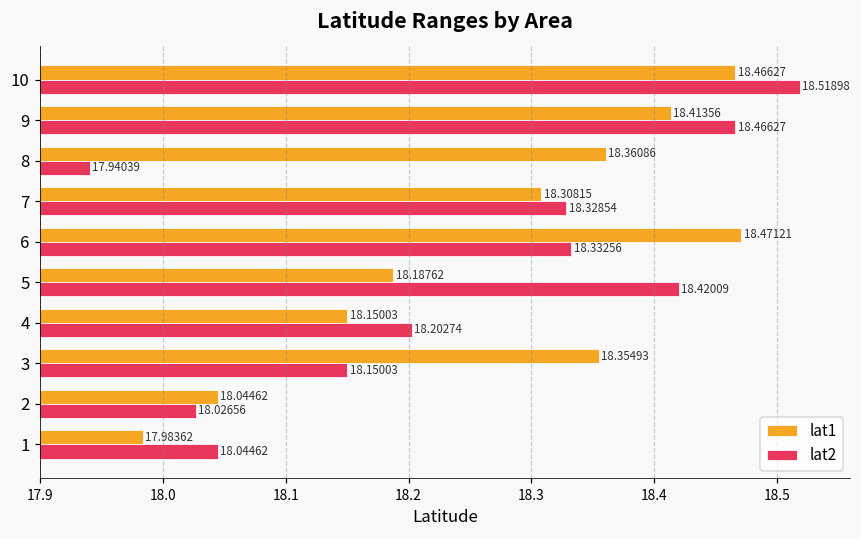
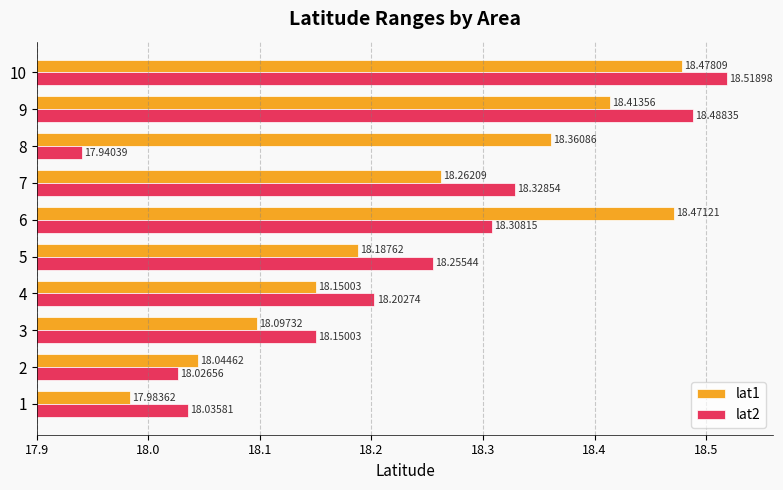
lat1, 10: 18.46627 -> 18.47809
lat2, 9: 18.46627 -> 18.48835
lat1, 7: 18.30815 -> 18.26209
lat2, 6: 18.33256 -> 18.30815
lat2, 5: 18.42009 -> 18.25544
lat1, 3: 18.35493 -> 18.09732
lat2, 1: 18.04462 -> 18.03581
